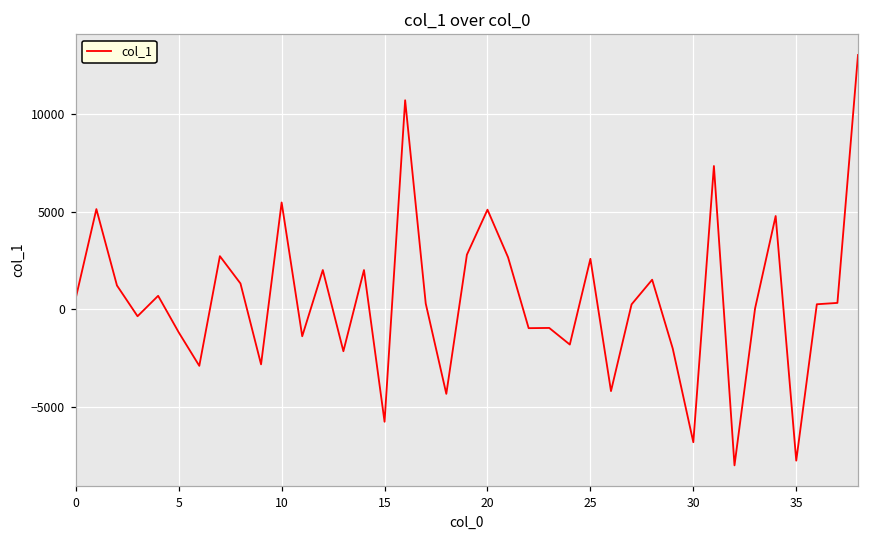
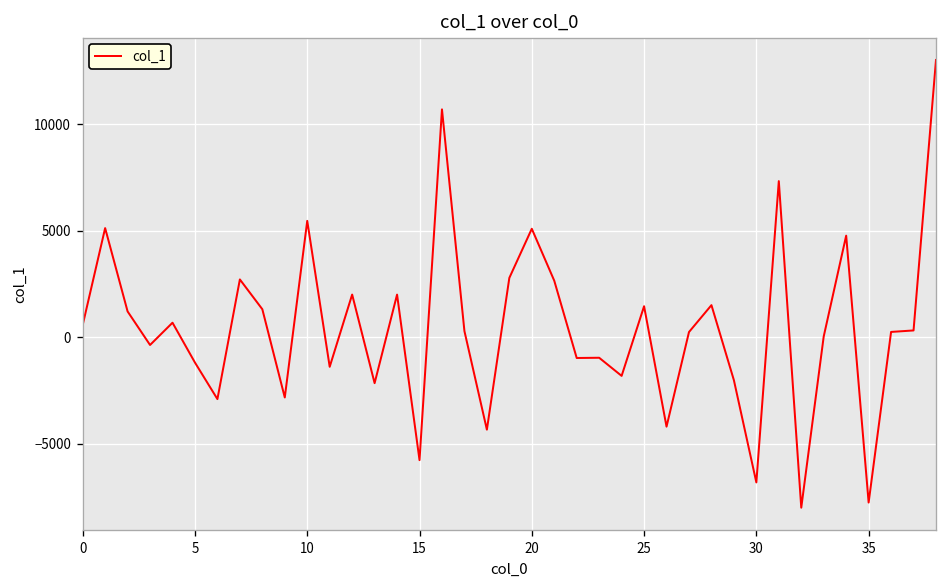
25: 2600 -> 1500
